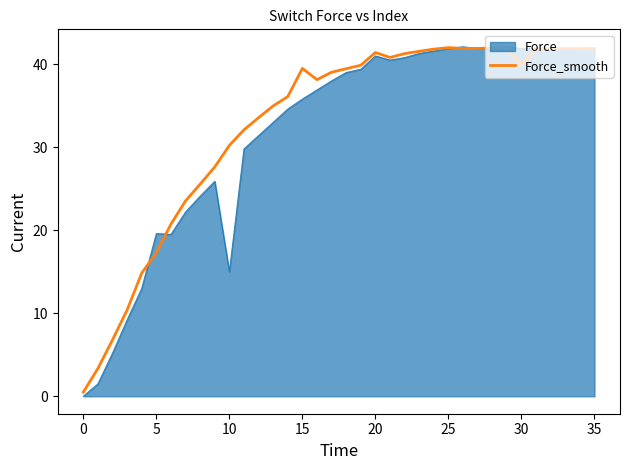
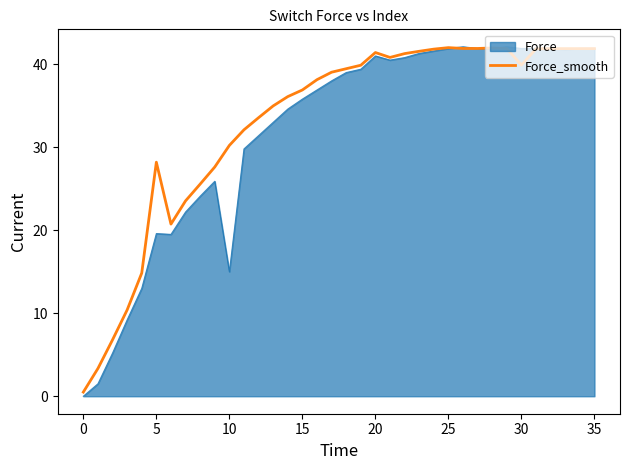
Force_smooth, 5: 17 -> 28
Force_smooth, 15: 40 -> 37
